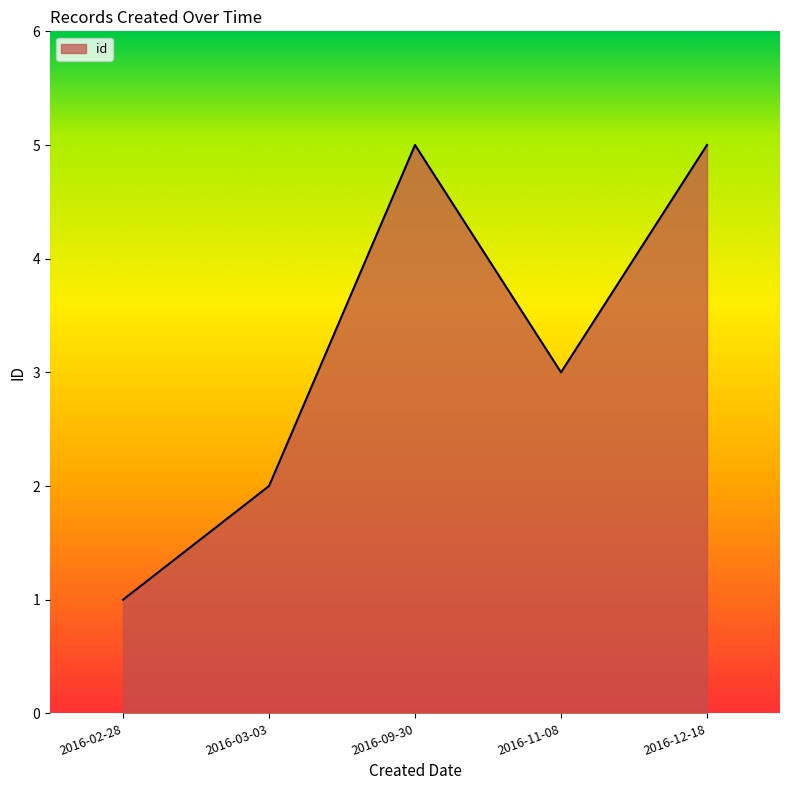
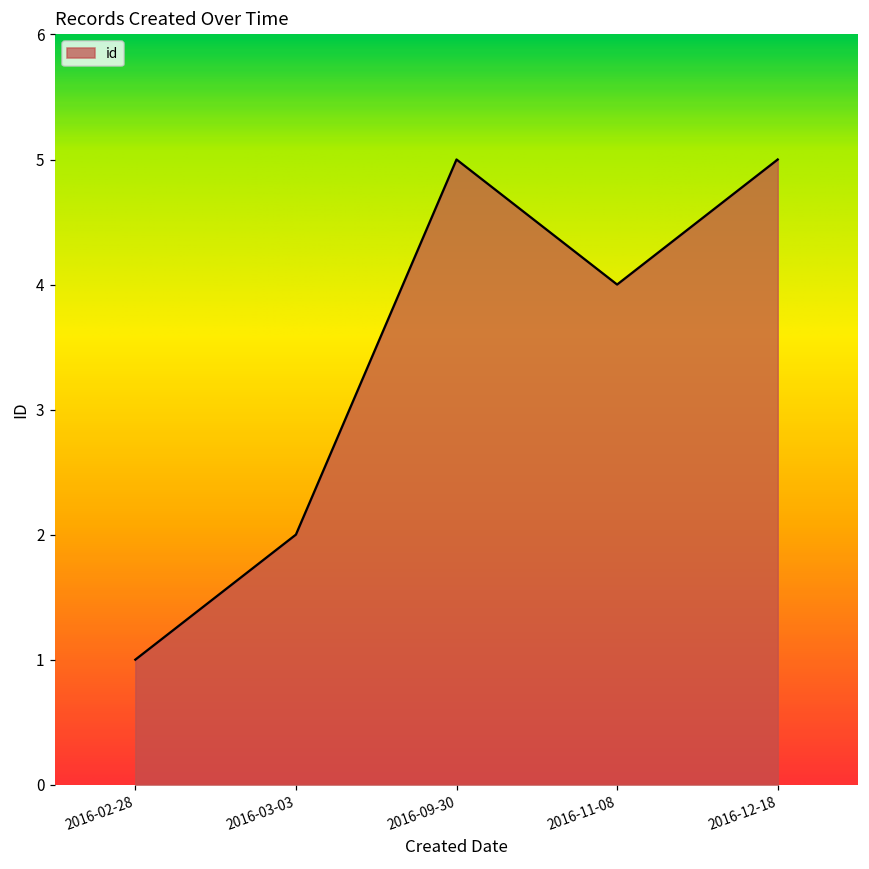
2016-11-08: 3 -> 4
